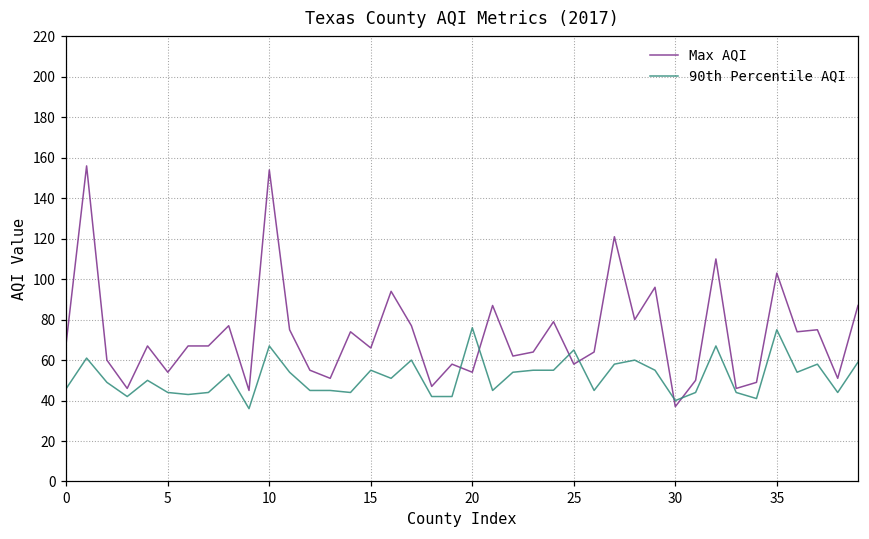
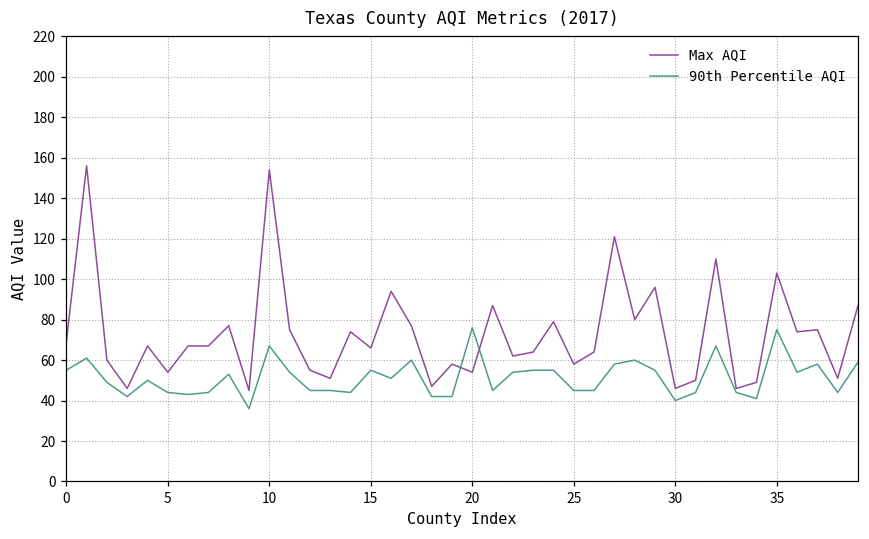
90th Percentile AQI, 0: 46 -> 55
90th Percentile AQI, 25: 65 -> 45
Max AQI, 30: 37 -> 46
